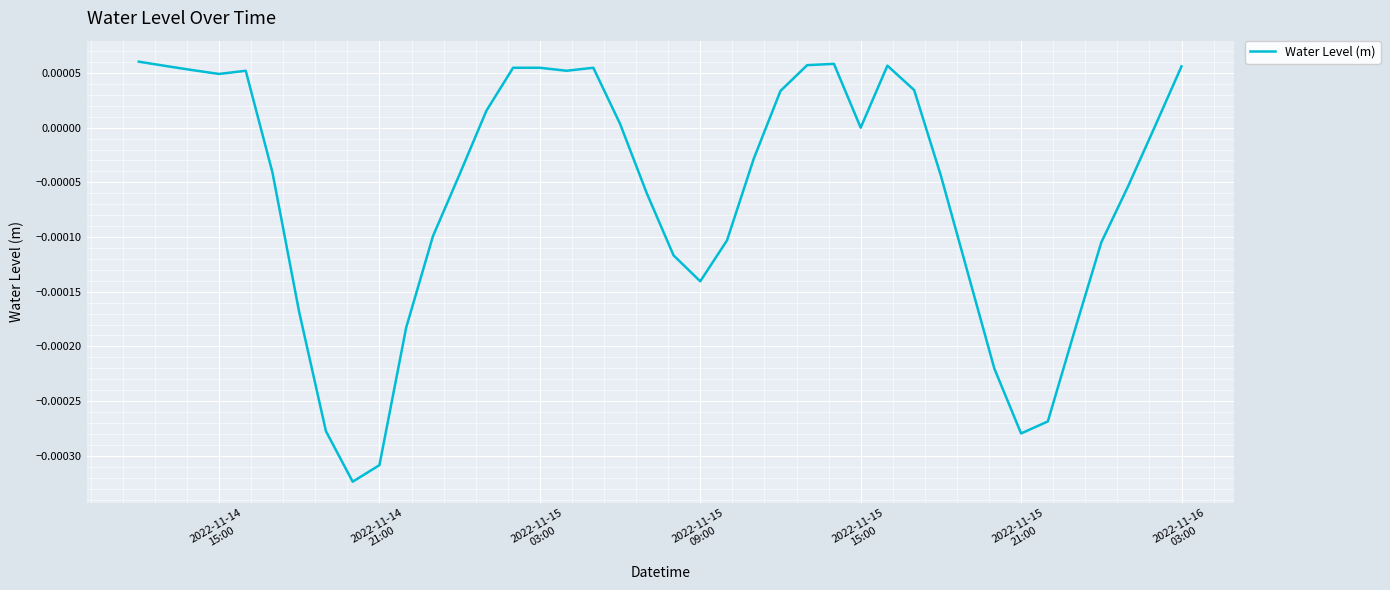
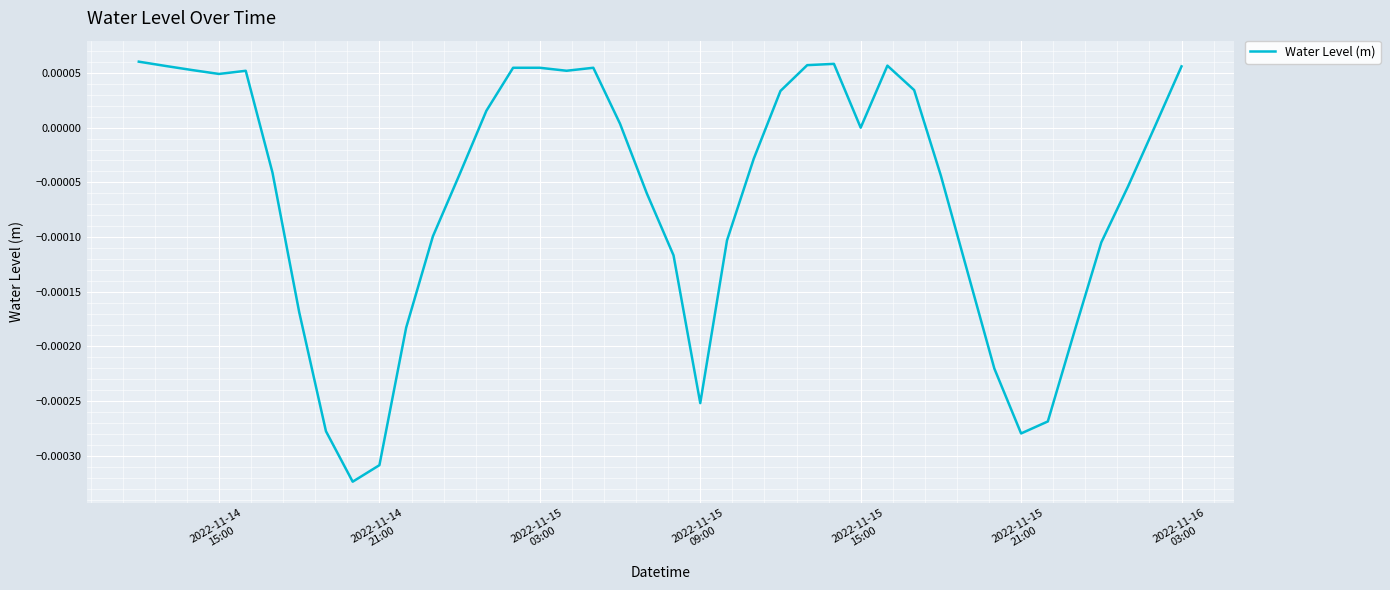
2022-11-15 09:00: -0.000140 -> -0.000252
